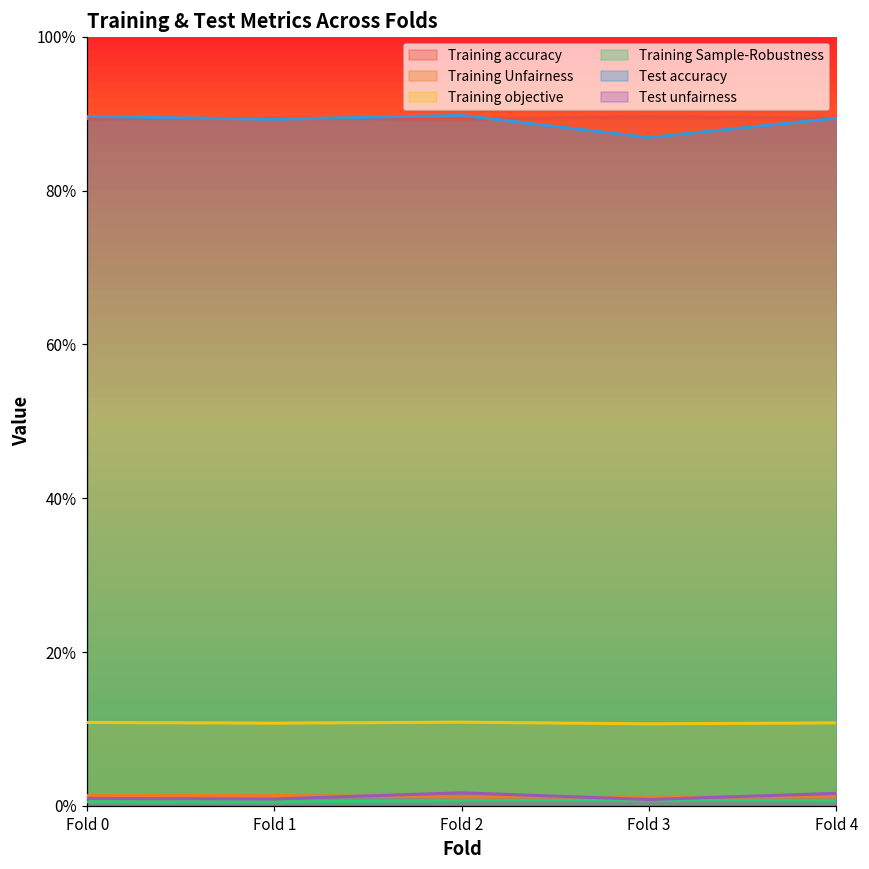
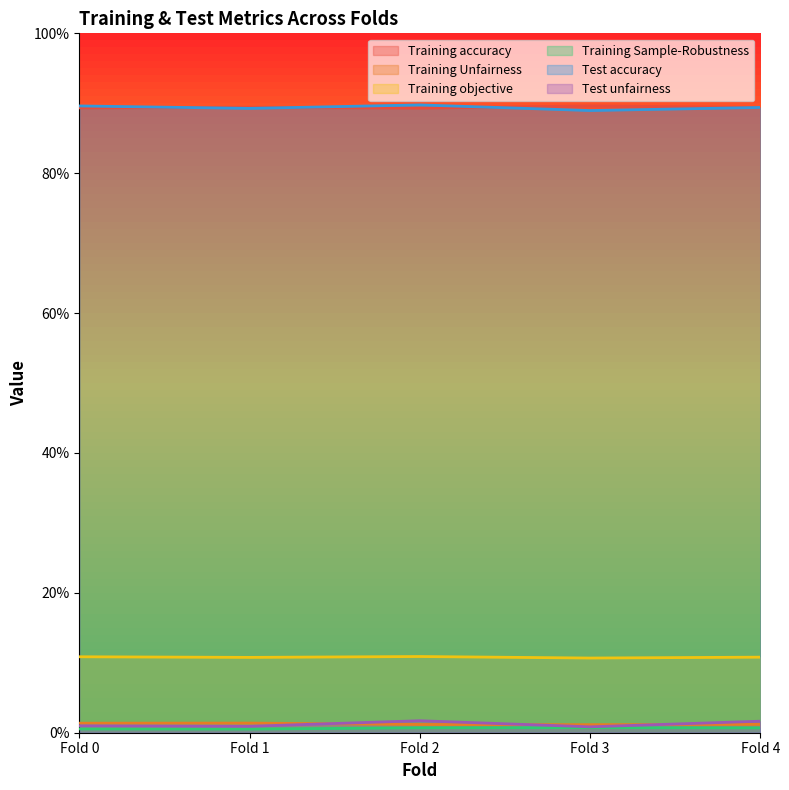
Test accuracy, Fold 3: 87% -> 89%
